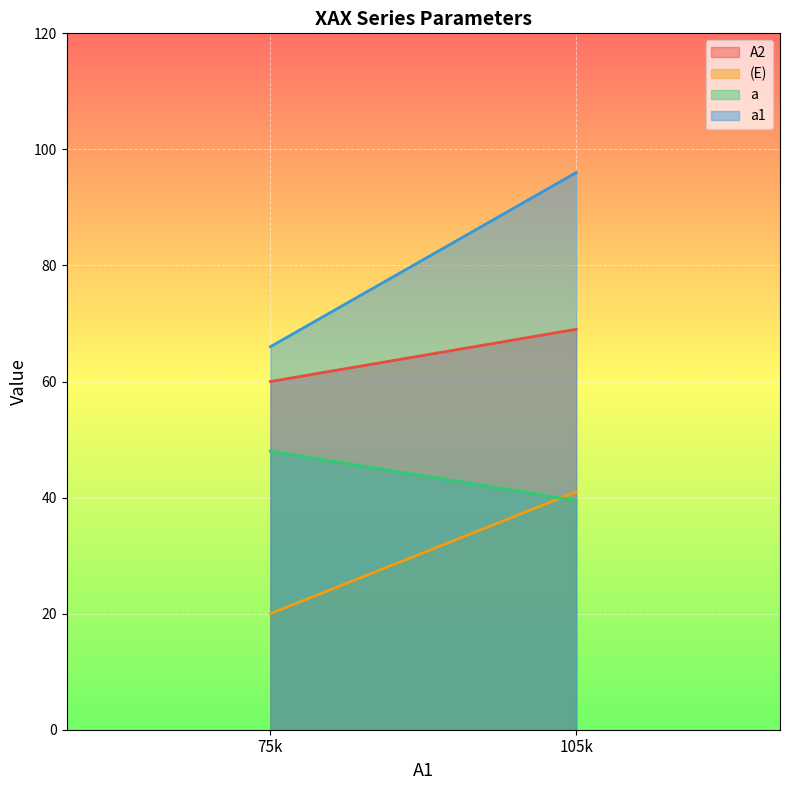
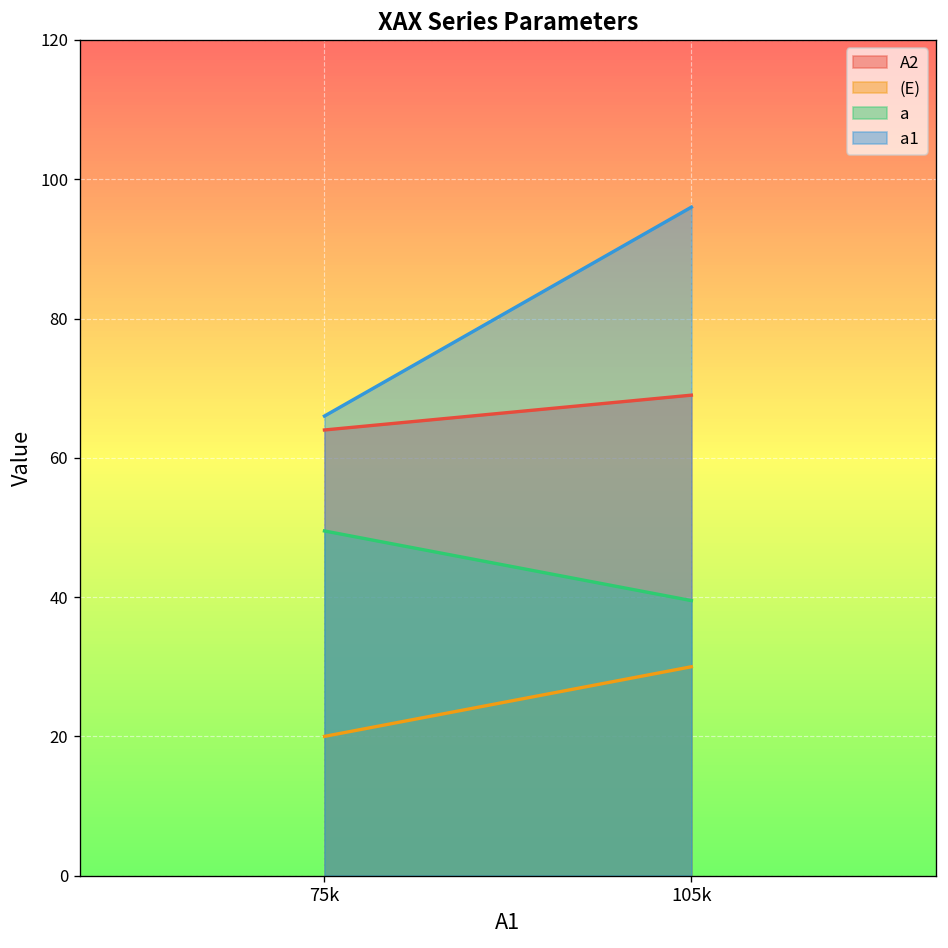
A2, 75k: 60 -> 64
a, 75k: 48 -> 50
(E), 105k: 41 -> 30
